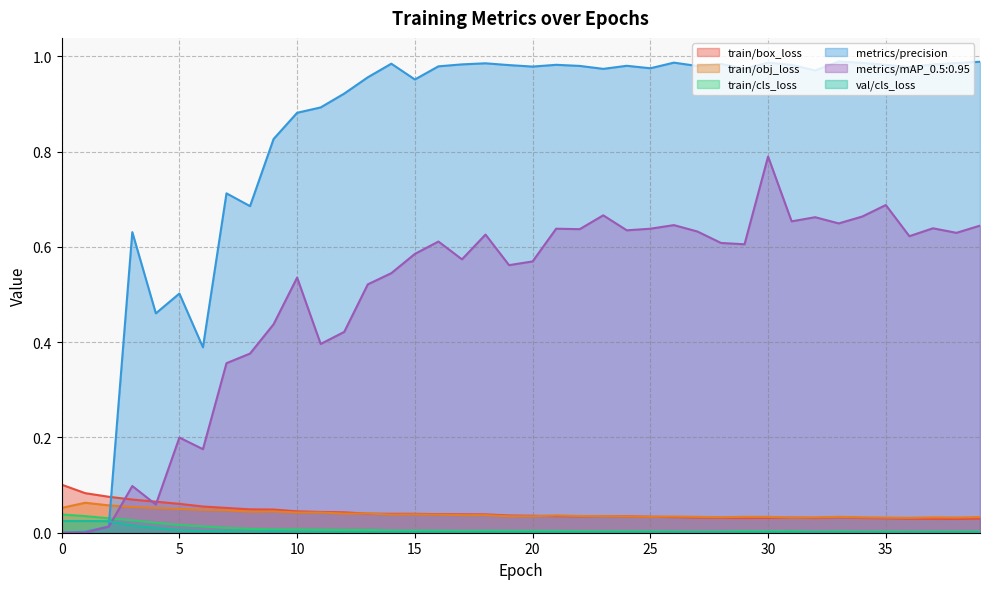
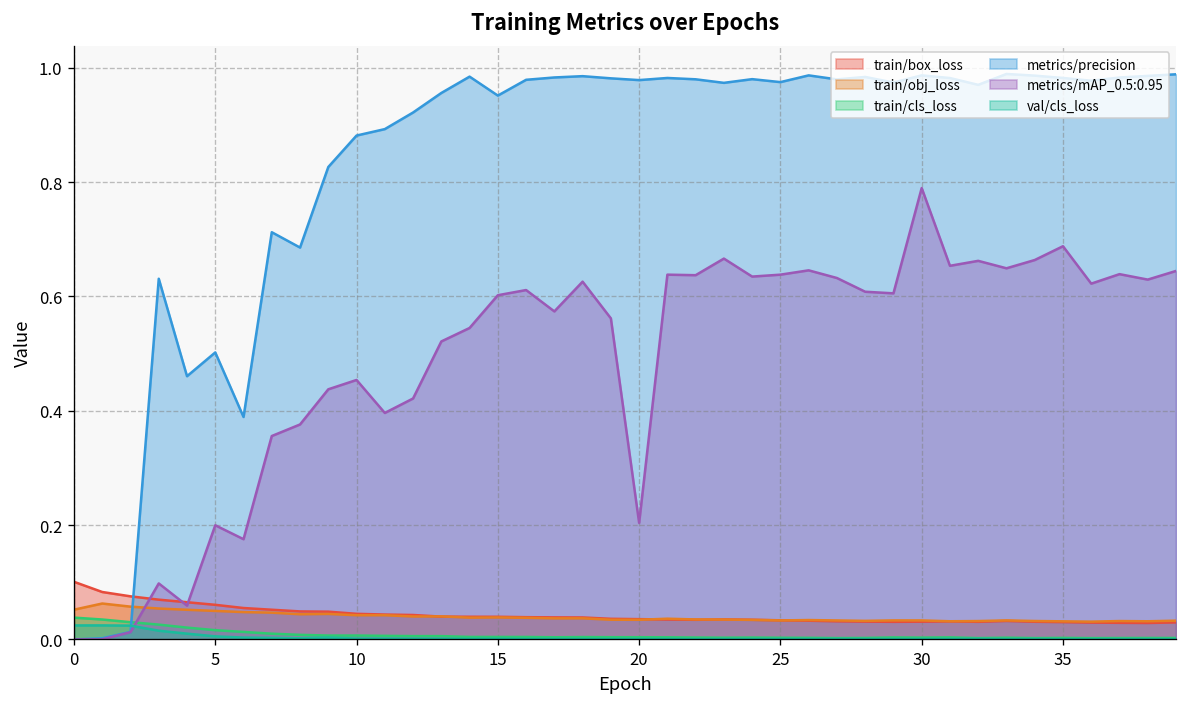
metrics/mAP_0.5:0.95, 10: 0.54 -> 0.45
metrics/mAP_0.5:0.95, 15: 0.59 -> 0.60
metrics/mAP_0.5:0.95, 20: 0.57 -> 0.20
